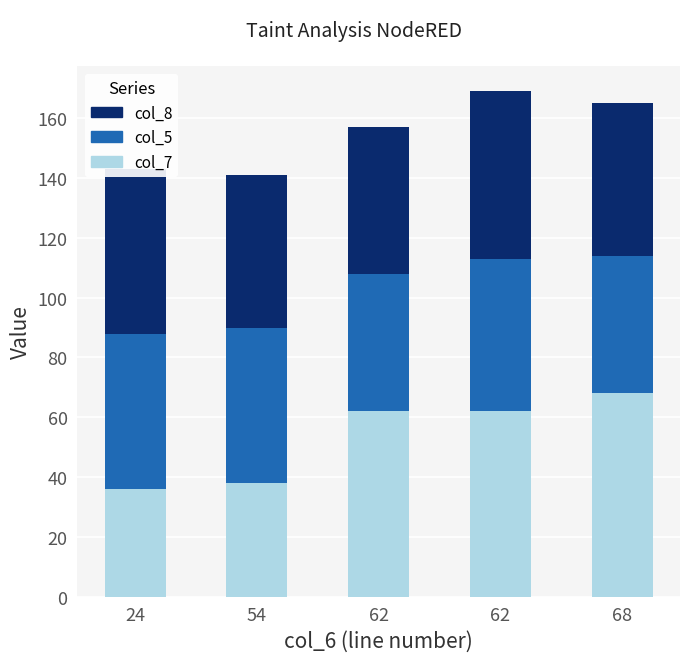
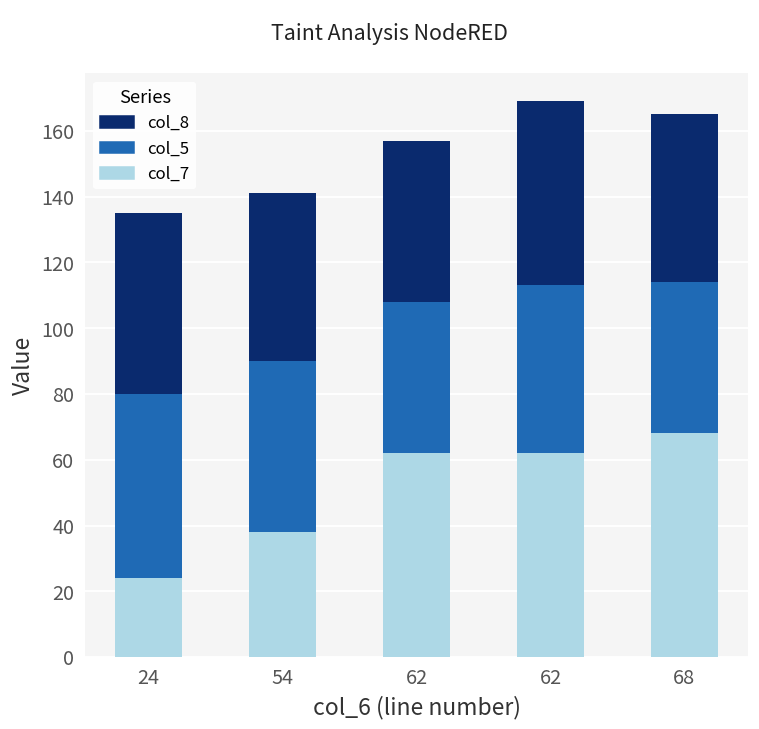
col_7, 24: 36 -> 24
col_5, 24: 52 -> 56
